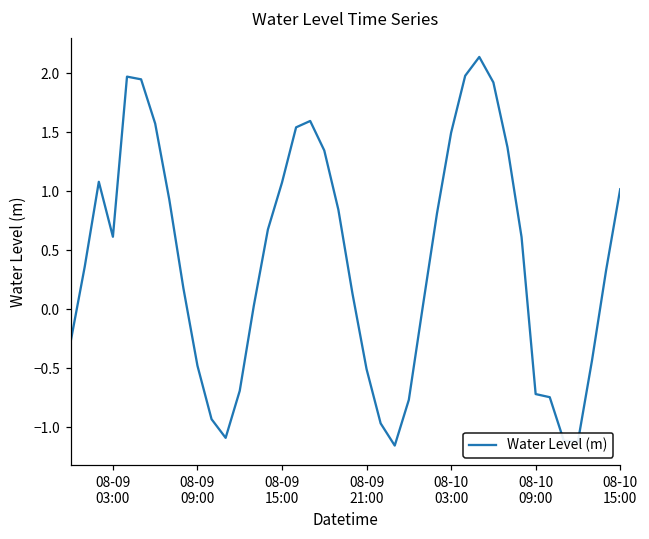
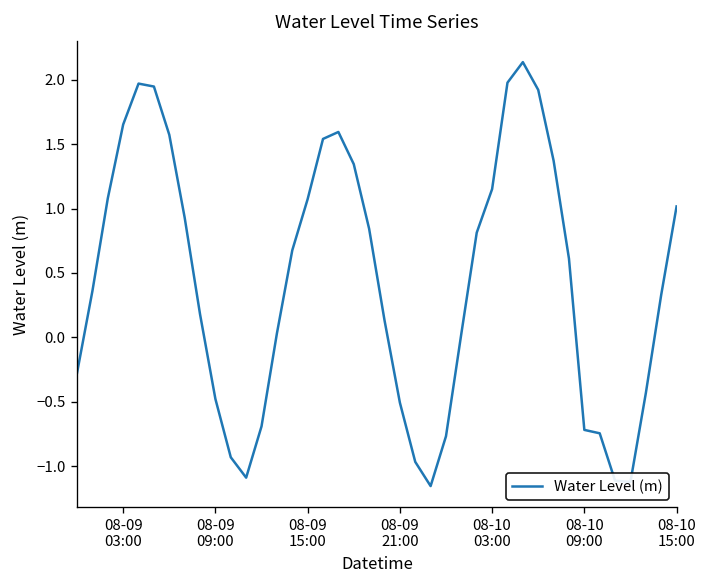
08-09 03:00: 0.61 -> 1.65
08-10 03:00: 1.50 -> 1.15
